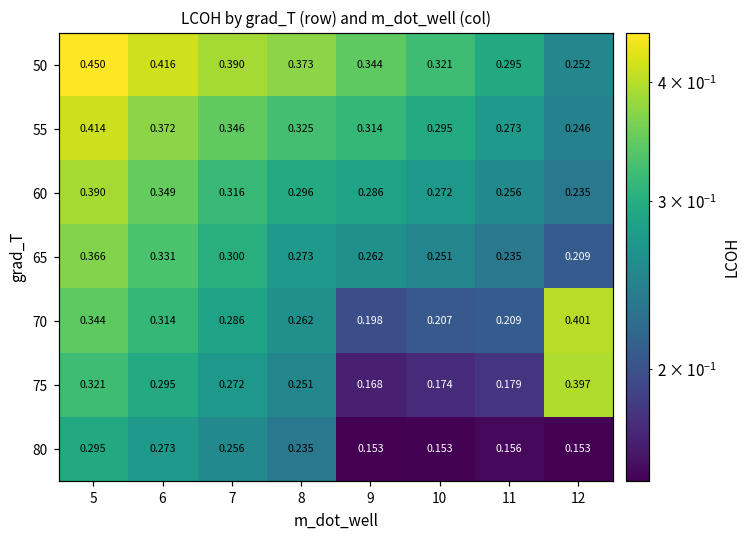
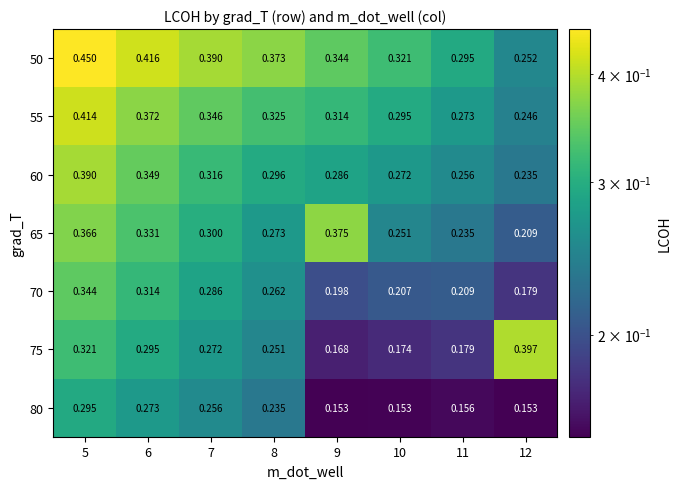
65, 9: 0.262 -> 0.375
70, 12: 0.401 -> 0.179
